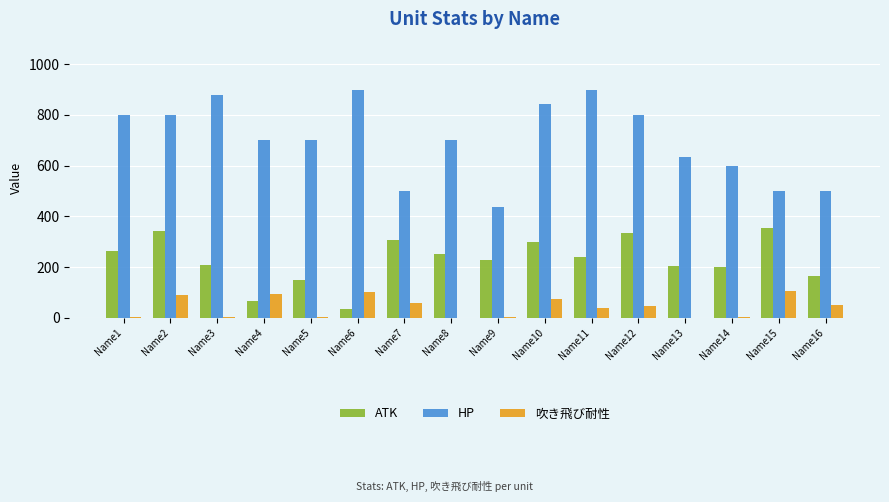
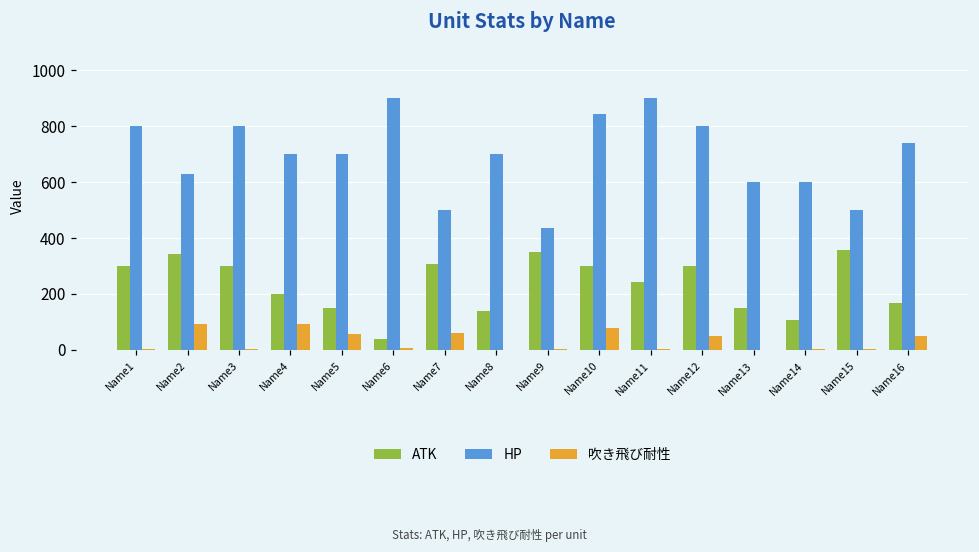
ATK, Name1: 260 -> 300
HP, Name2: 800 -> 630
ATK, Name3: 210 -> 300
HP, Name3: 880 -> 800
ATK, Name4: 70 -> 200
吹き飛び耐性, Name5: 0 -> 50
吹き飛び耐性, Name6: 100 -> 10
ATK, Name8: 250 -> 140
ATK, Name9: 230 -> 350
吹き飛び耐性, Name11: 40 -> 0
ATK, Name12: 330 -> 300
ATK, Name13: 200 -> 150
HP, Name13: 630 -> 600
ATK, Name14: 200 -> 110
吹き飛び耐性, Name15: 110 -> 0
HP, Name16: 500 -> 740
